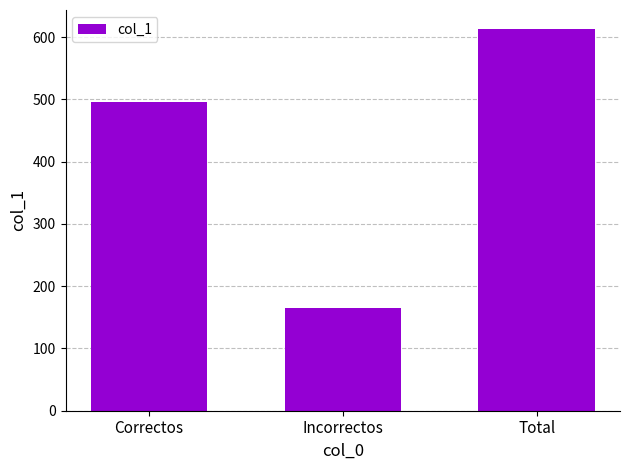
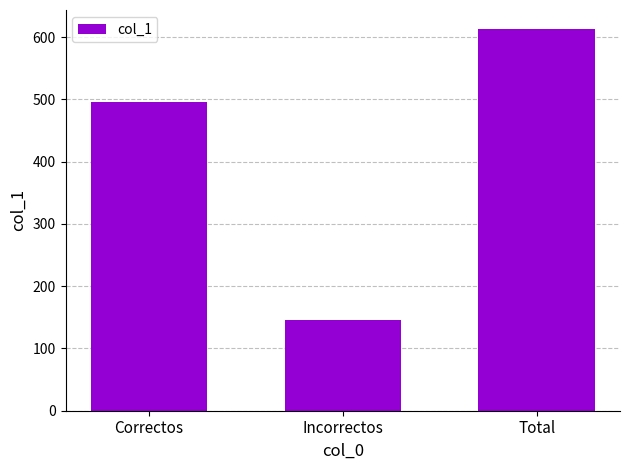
Incorrectos: 170 -> 150
